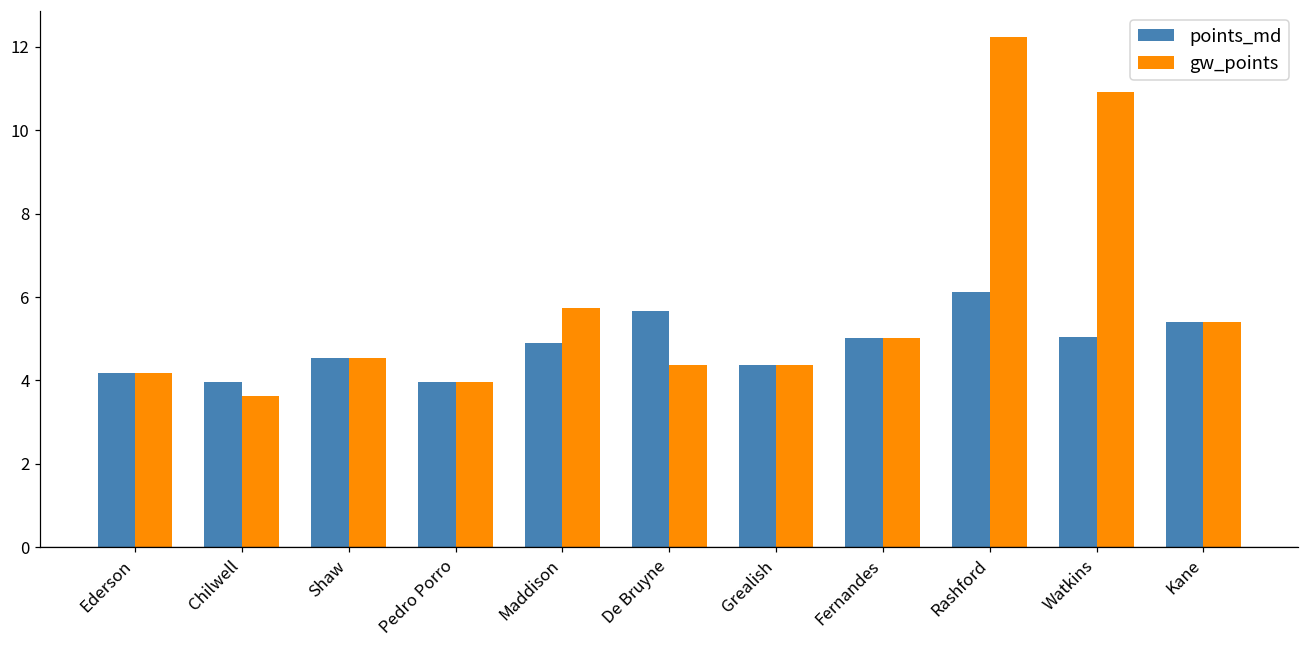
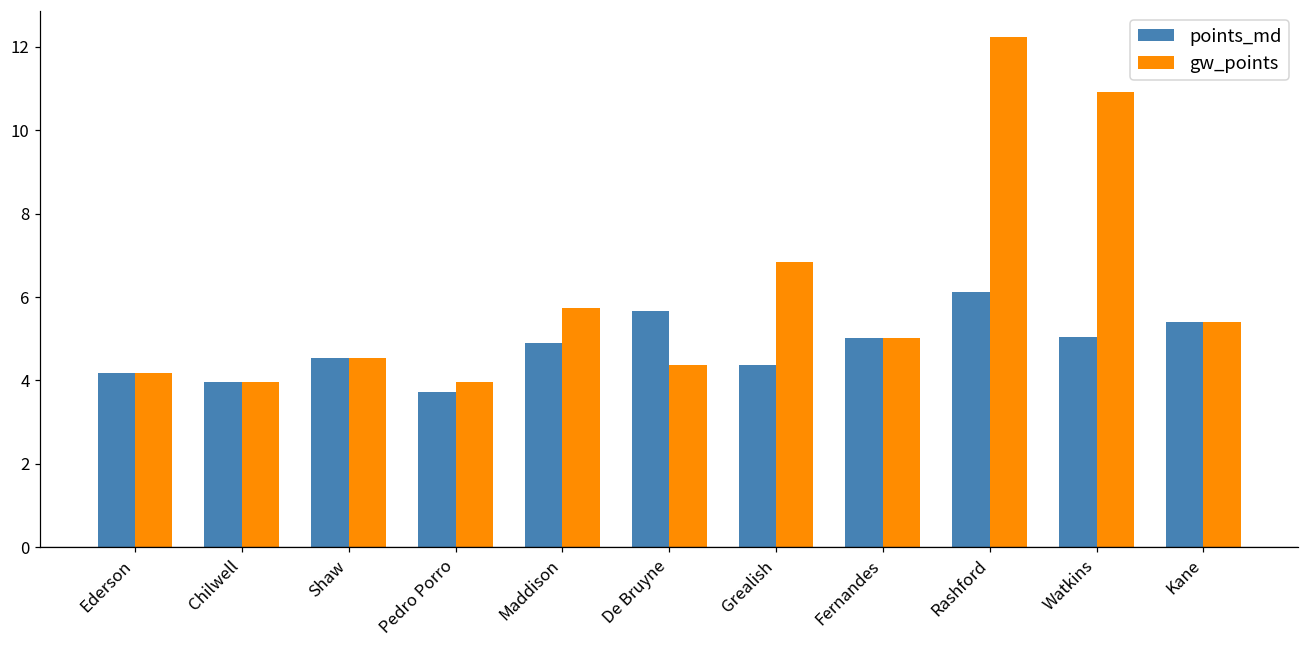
gw_points, Chilwell: 3.6 -> 4.0
points_md, Pedro Porro: 4.0 -> 3.7
gw_points, Grealish: 4.4 -> 6.8
